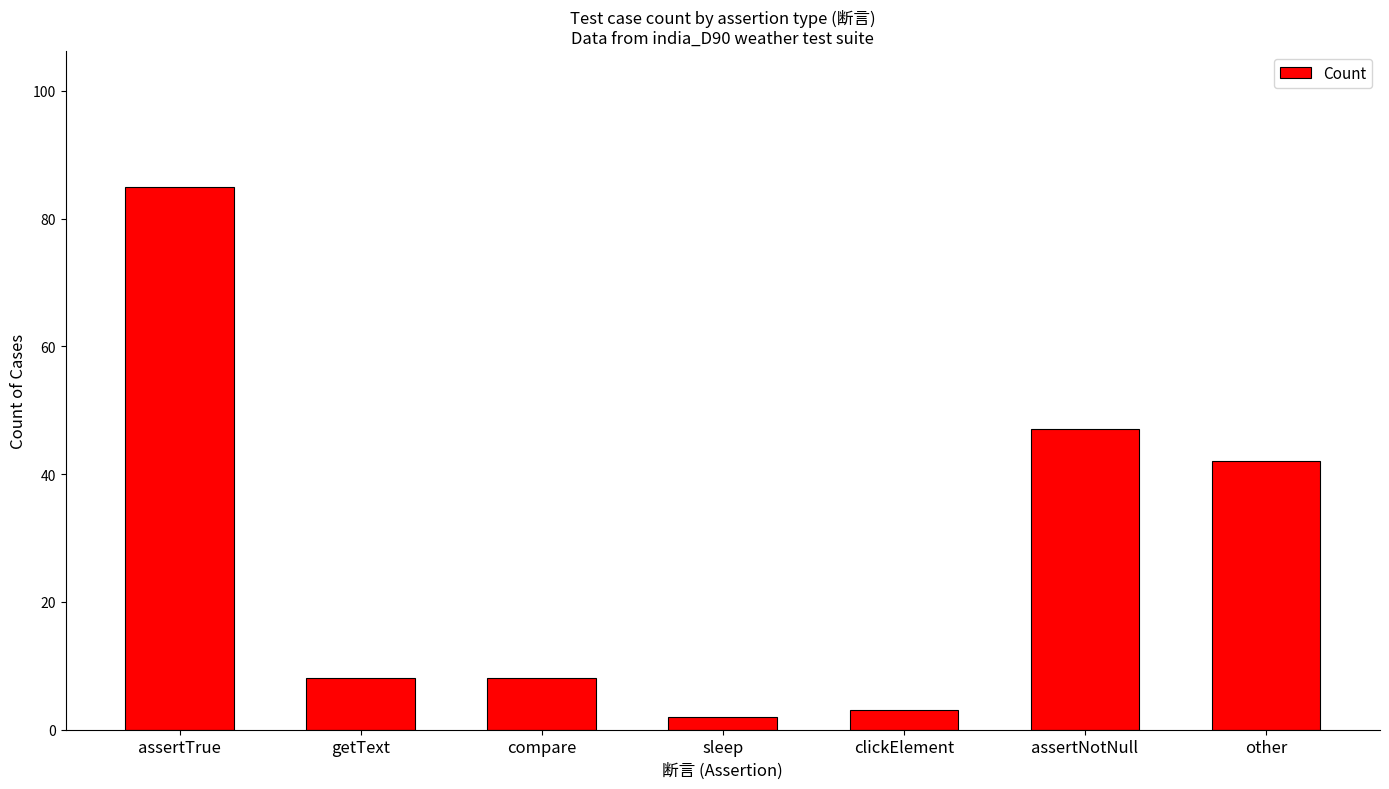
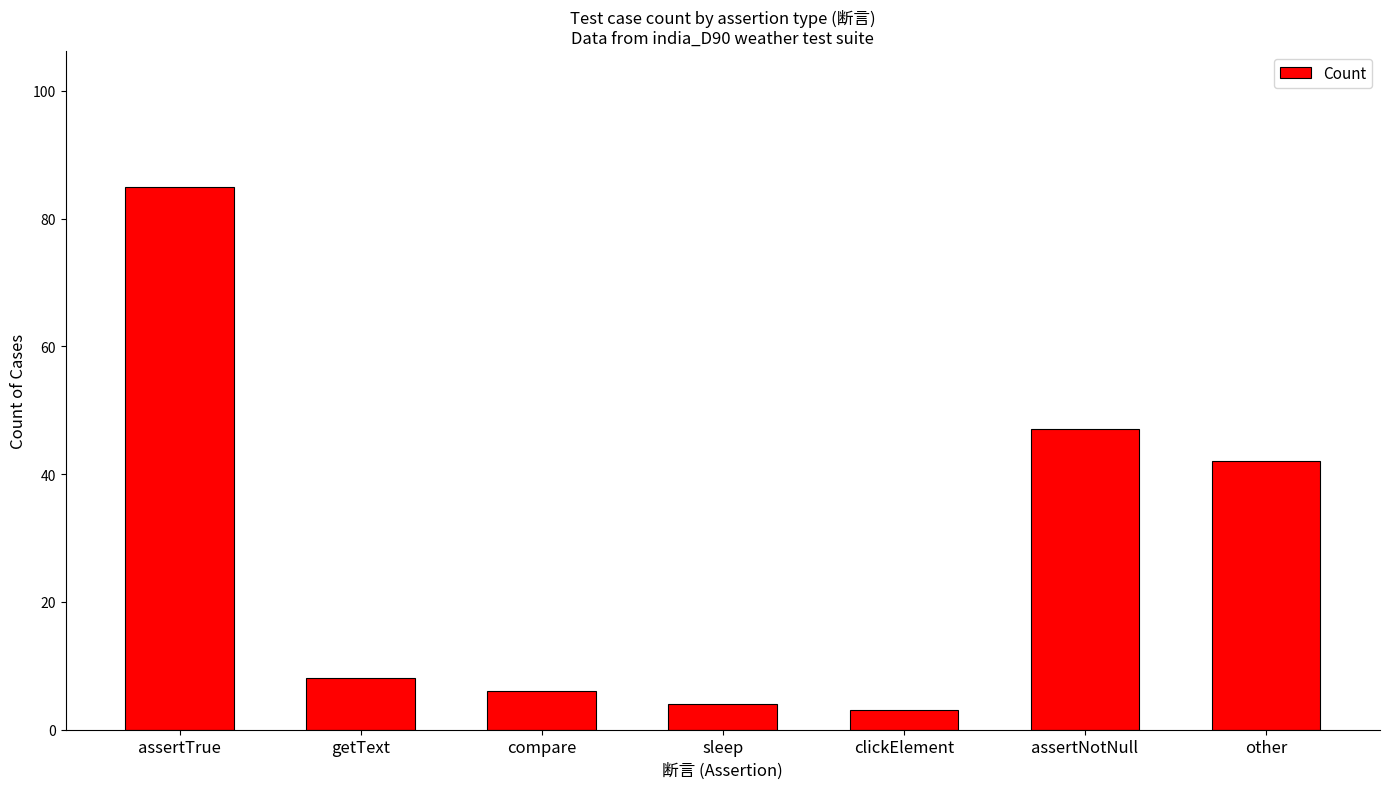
compare: 8 -> 6
sleep: 2 -> 4
